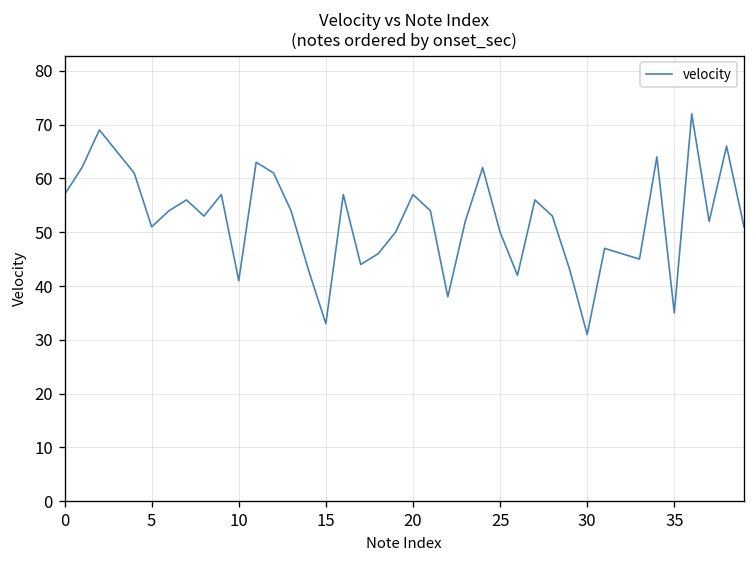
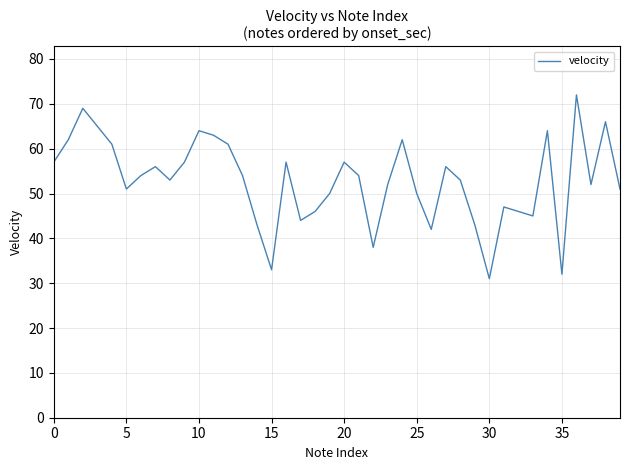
10: 41 -> 64
35: 35 -> 32
